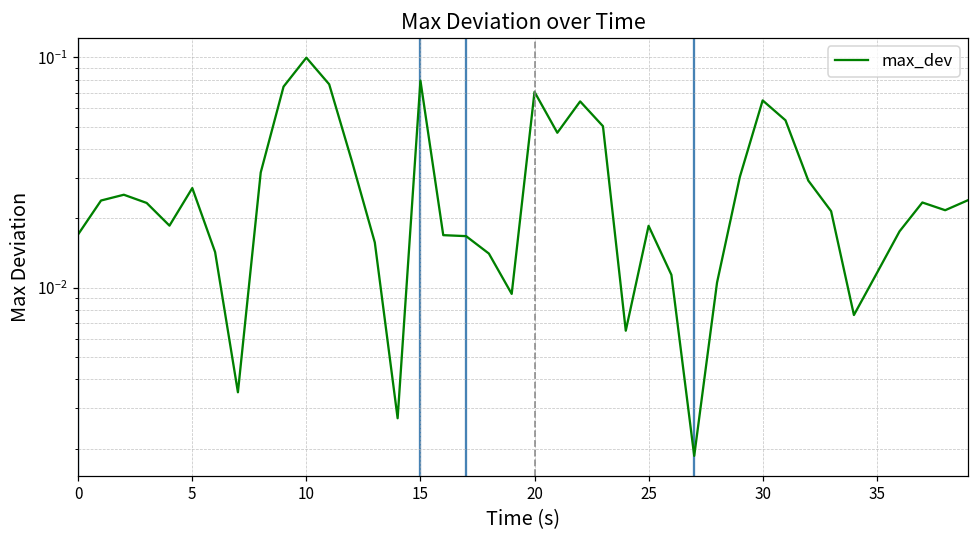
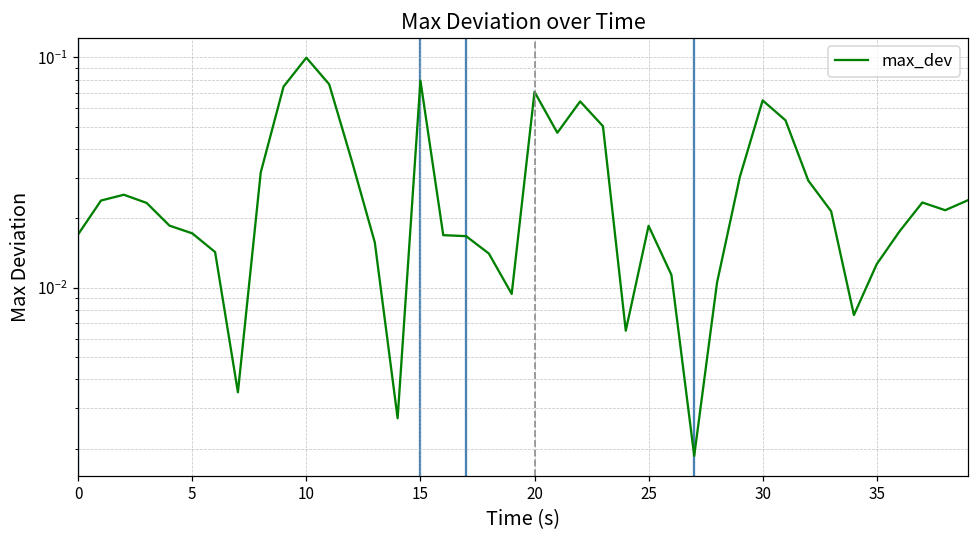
5: 0.027 -> 0.017
35: 0.012 -> 0.013
